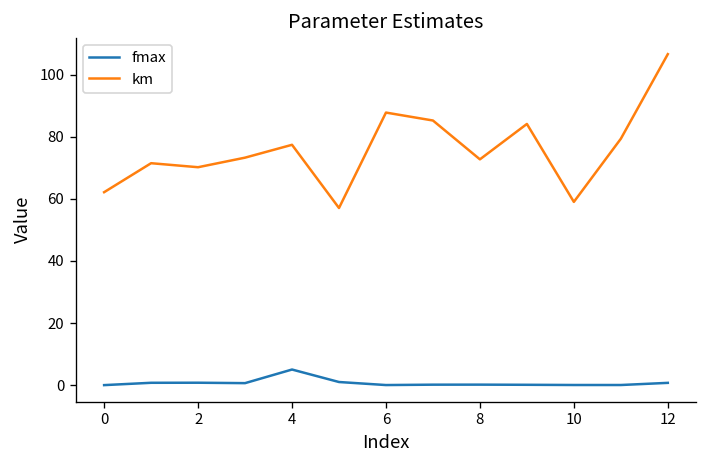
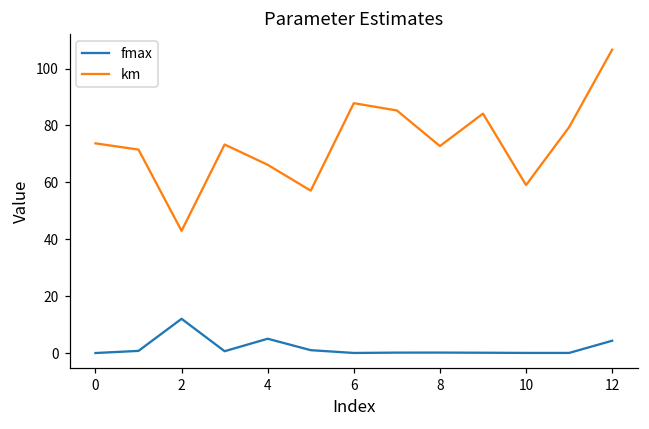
km, 0: 62 -> 74
fmax, 2: 1 -> 12
km, 2: 70 -> 43
km, 4: 77 -> 66
fmax, 12: 1 -> 4
